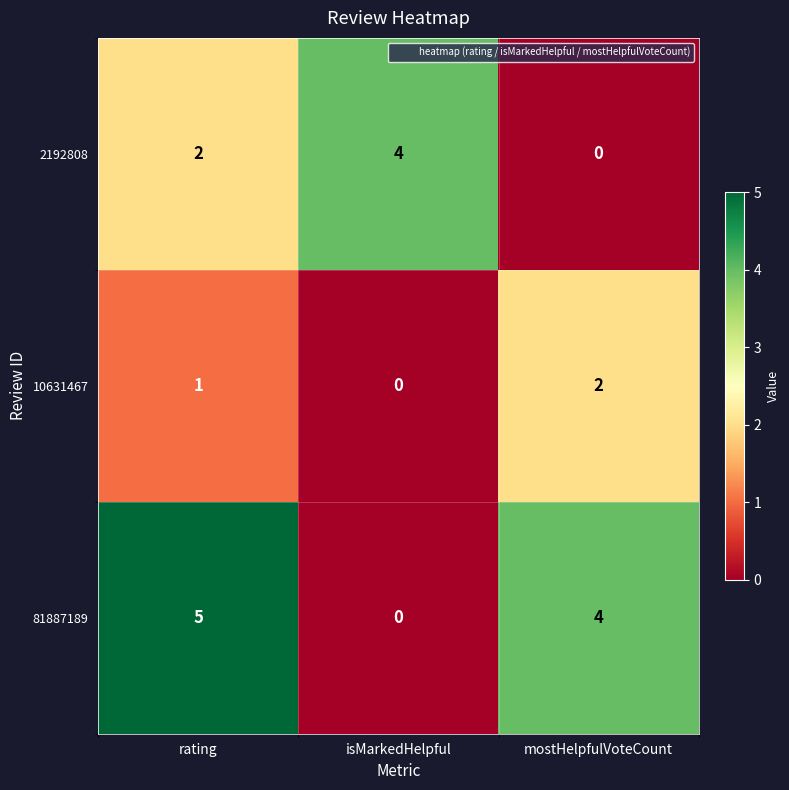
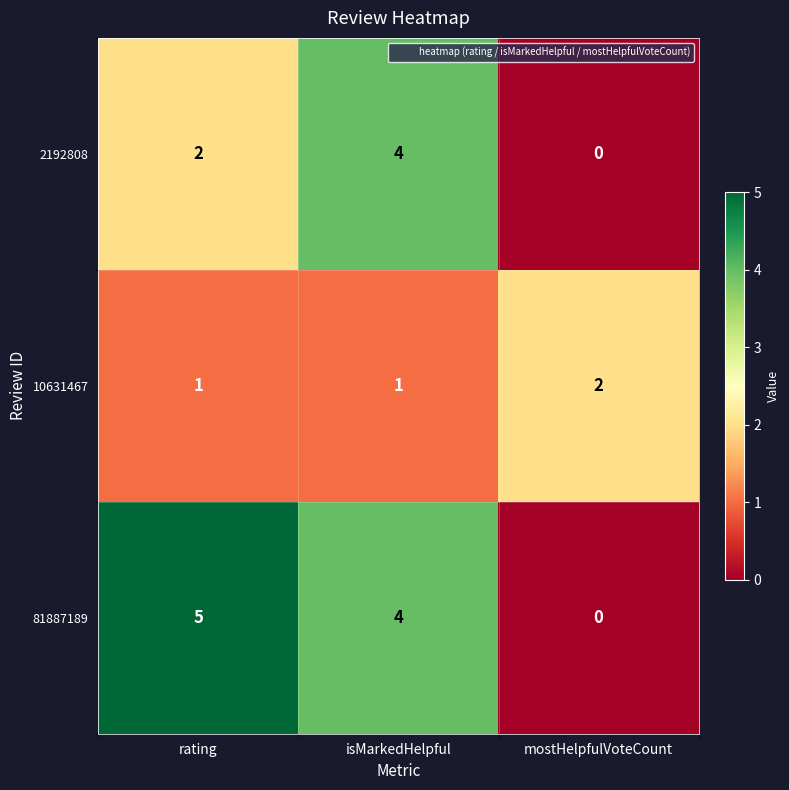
10631467, isMarkedHelpful: 0 -> 1
81887189, isMarkedHelpful: 0 -> 4
81887189, mostHelpfulVoteCount: 4 -> 0
